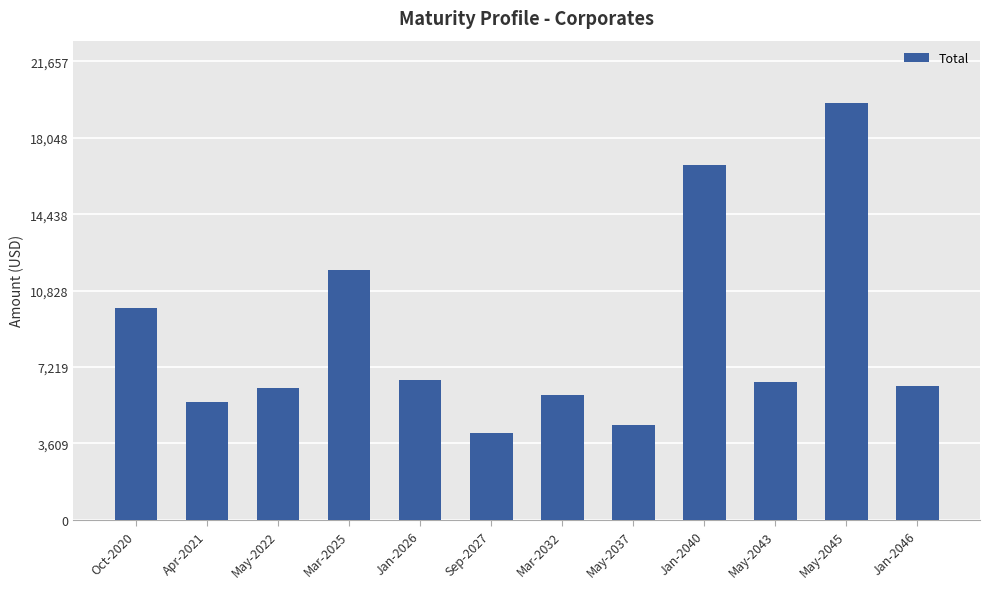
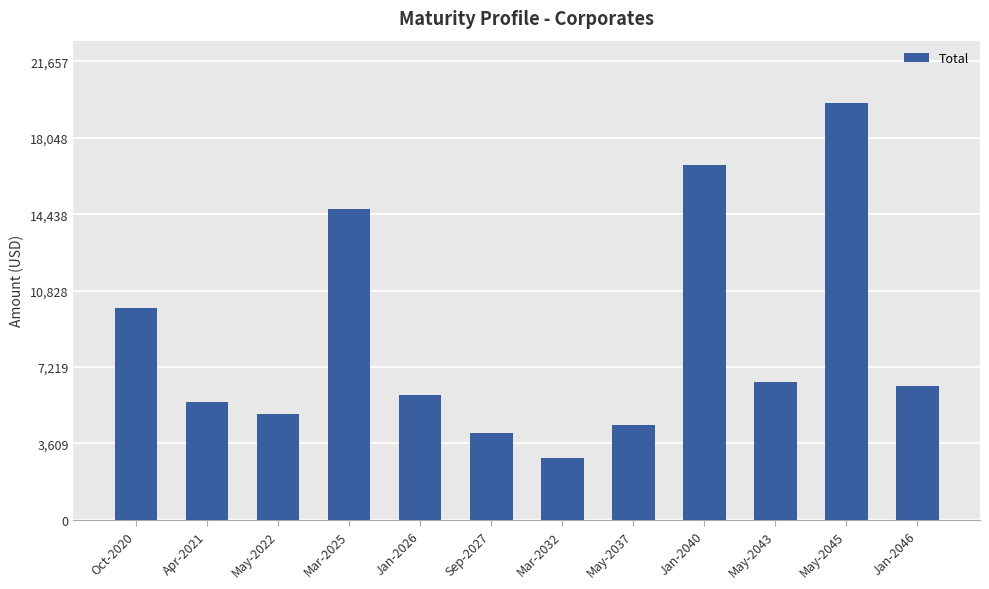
May-2022: 6,200 -> 5,000
Mar-2025: 11,800 -> 14,700
Jan-2026: 6,600 -> 5,900
Mar-2032: 5,900 -> 2,900
